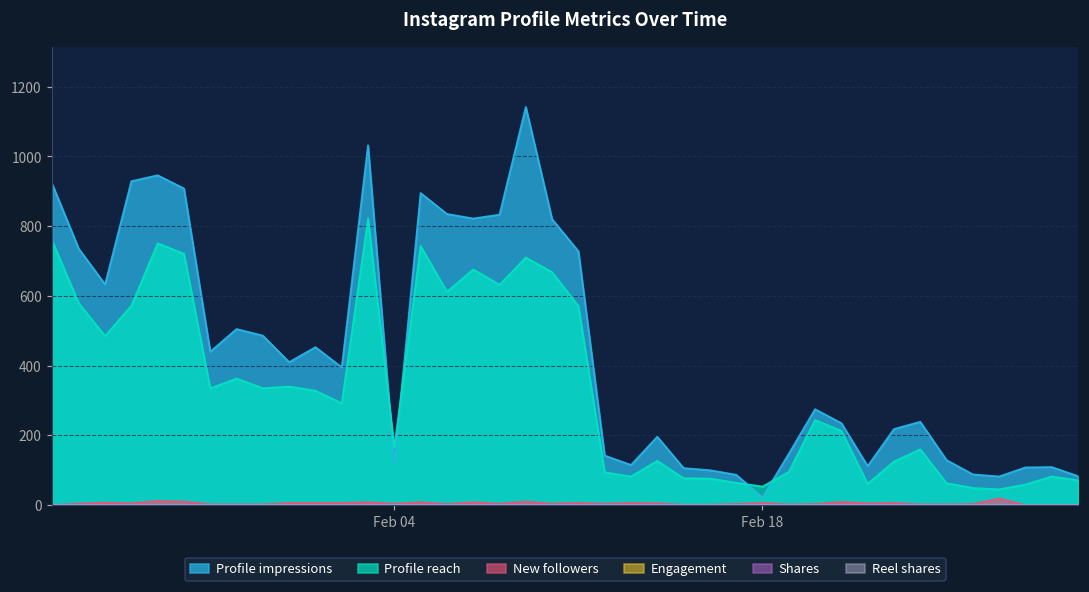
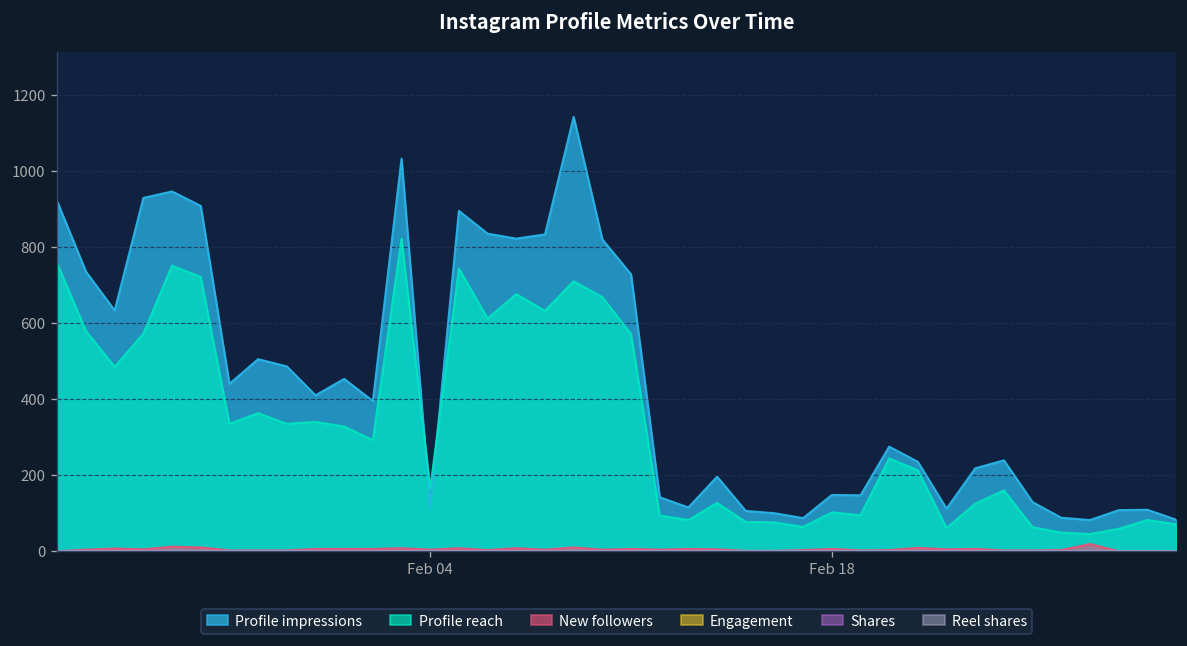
Profile impressions, Feb 18: 20 -> 150
Profile reach, Feb 18: 50 -> 100
